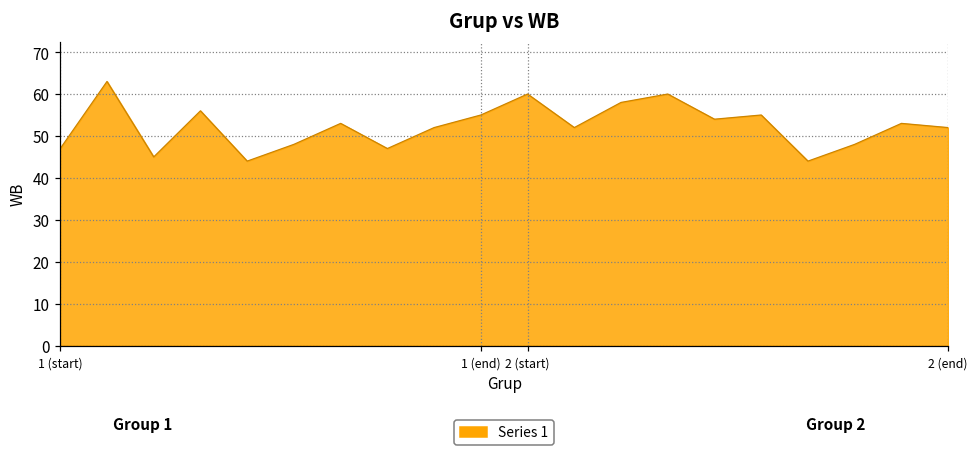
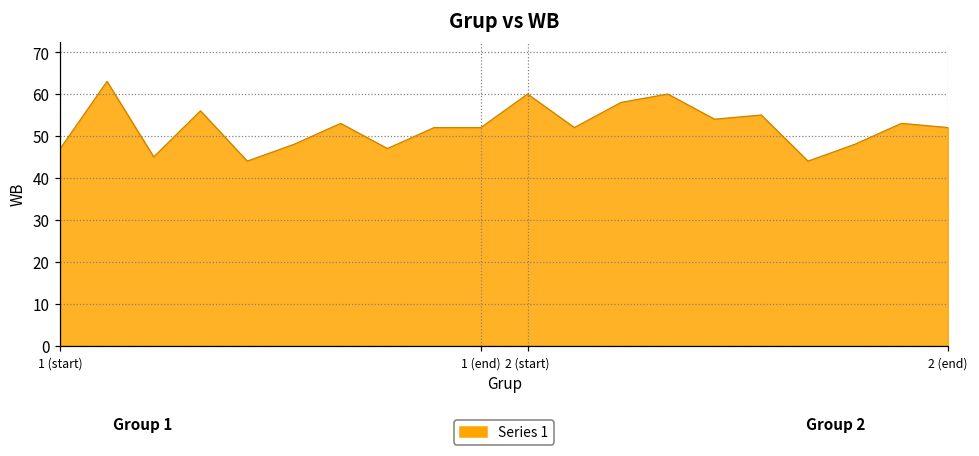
1 (end): 55 -> 52
